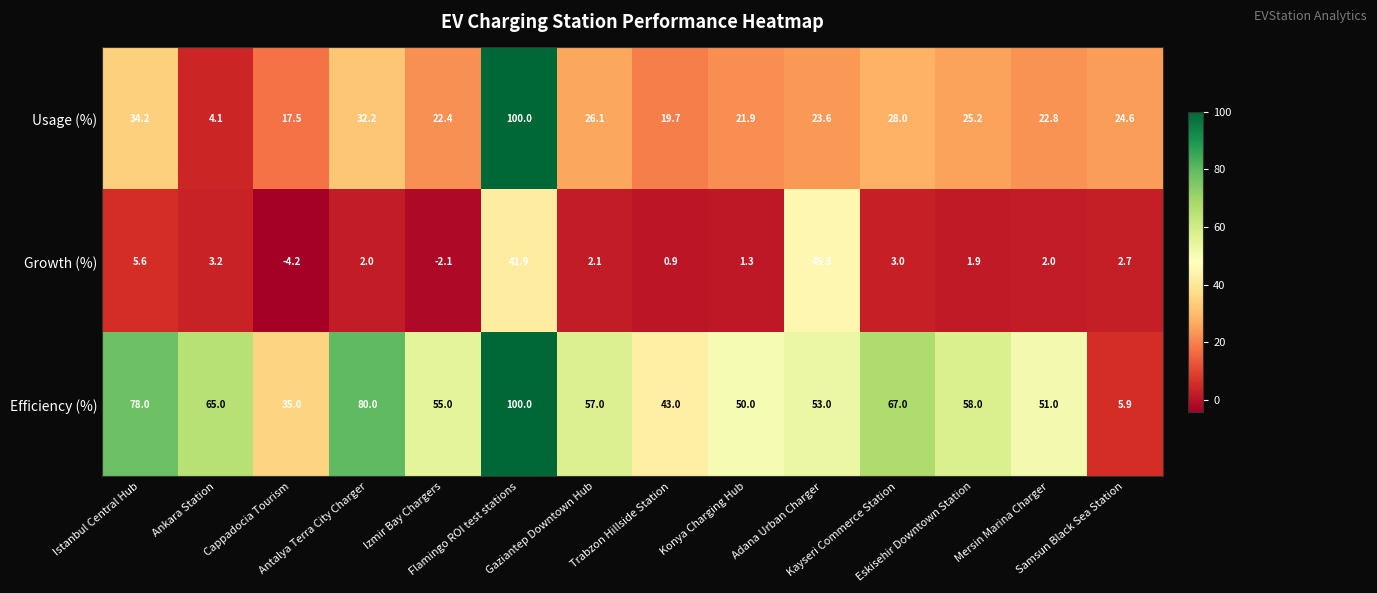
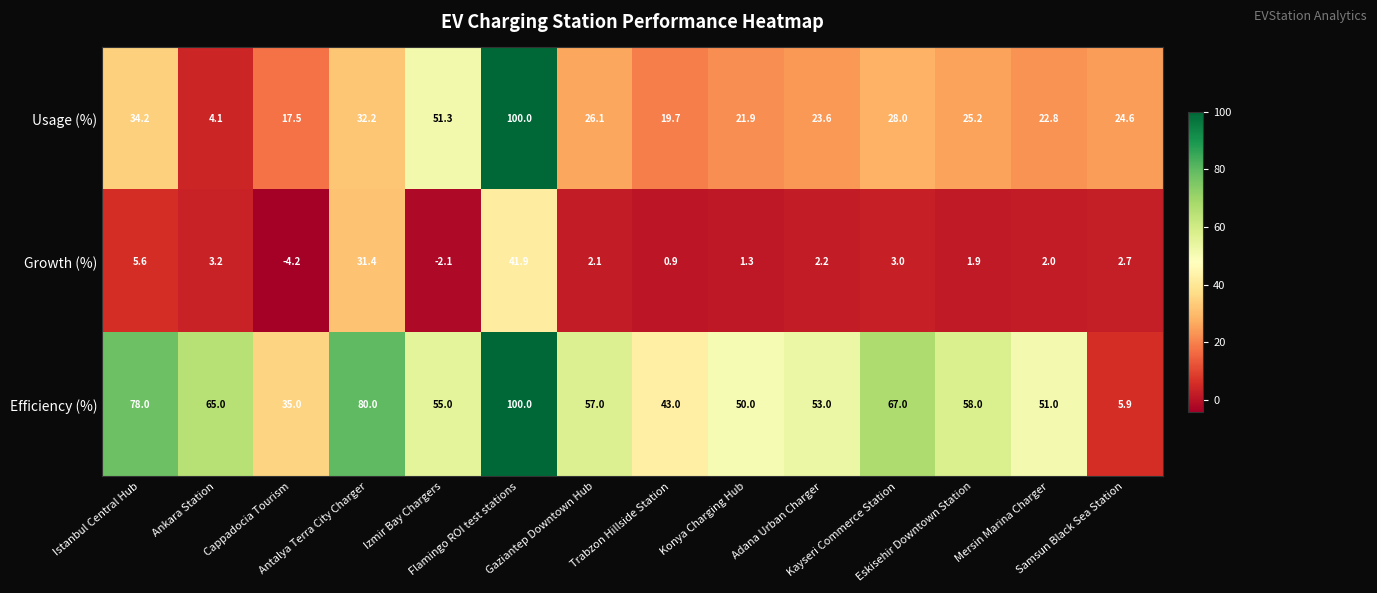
Usage (%), Izmir Bay Chargers: 22.4 -> 51.3
Growth (%), Antalya Terra City Charger: 2.0 -> 31.4
Growth (%), Adana Urban Charger: 45.3 -> 2.2
